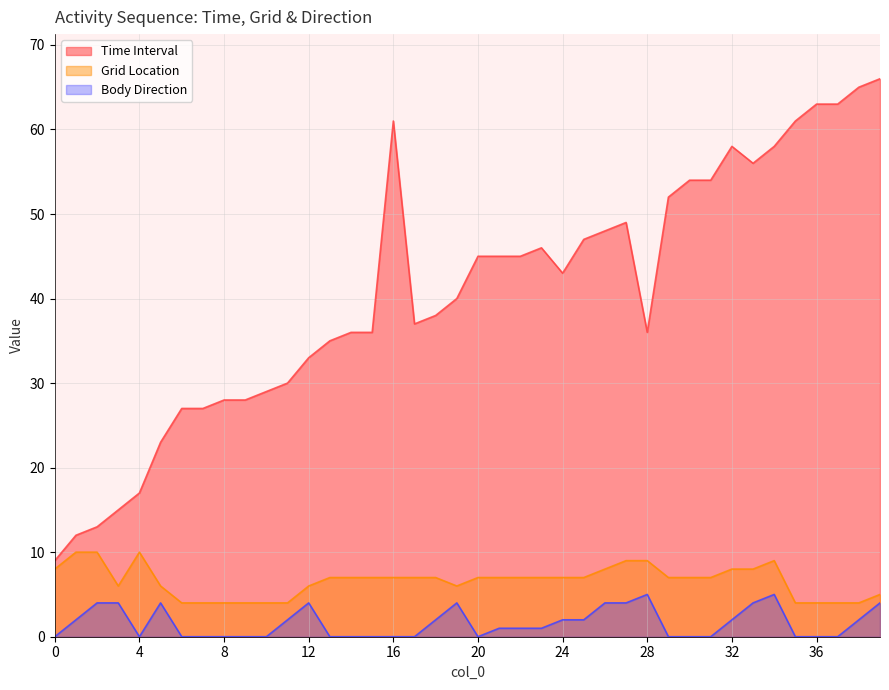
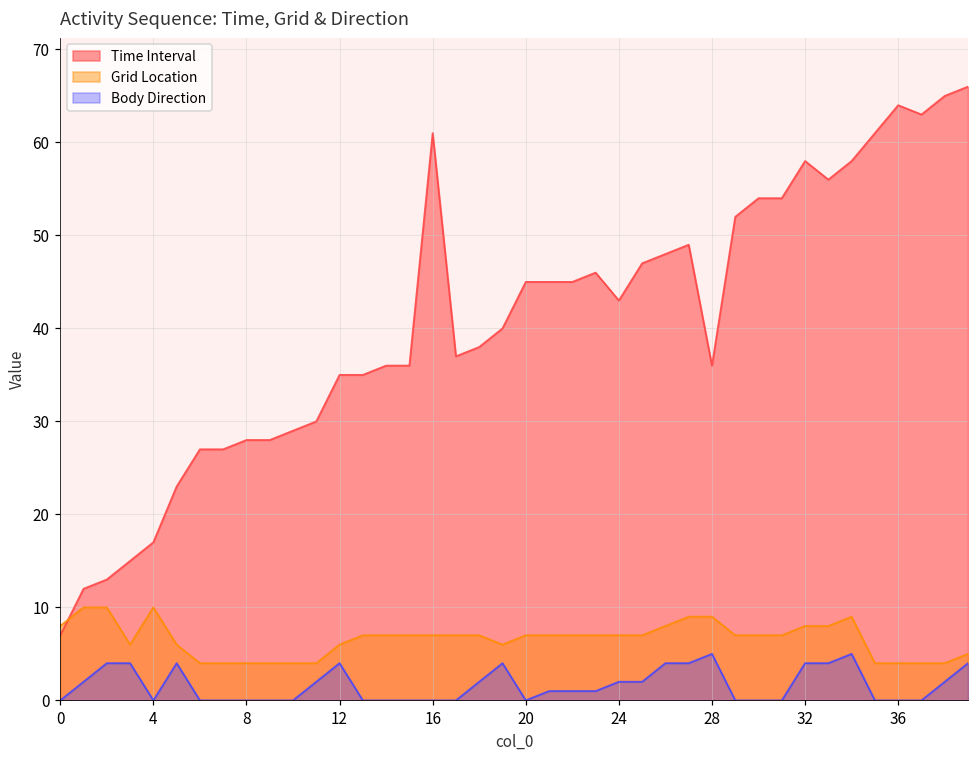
Time Interval, 0: 9 -> 7
Time Interval, 12: 33 -> 35
Body Direction, 32: 2 -> 4
Time Interval, 36: 63 -> 64
